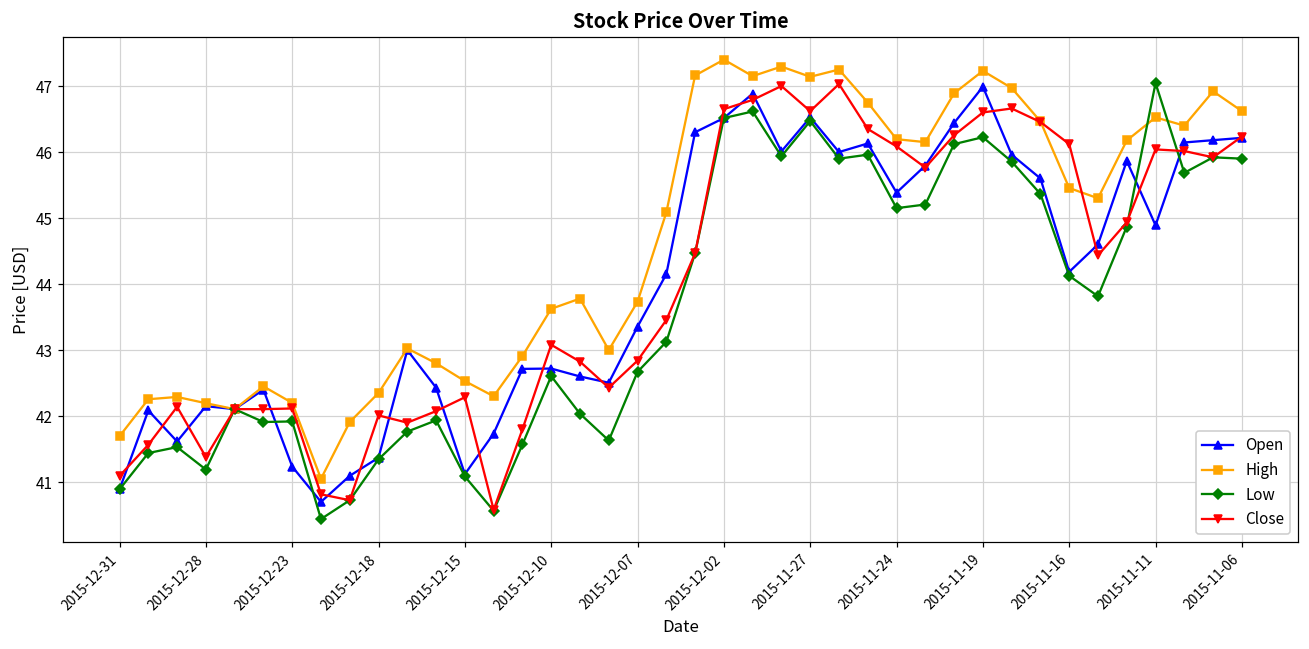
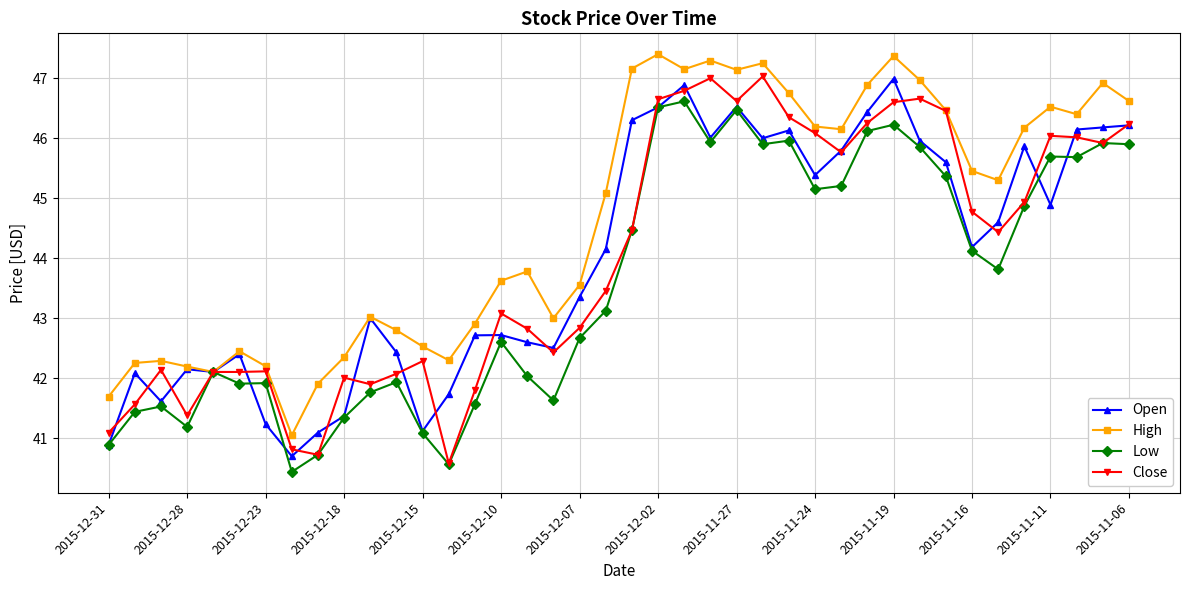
High, 2015-12-07: 43.7 -> 43.6
High, 2015-11-19: 47.2 -> 47.4
Close, 2015-11-16: 46.1 -> 44.8
Low, 2015-11-11: 47.0 -> 45.7
